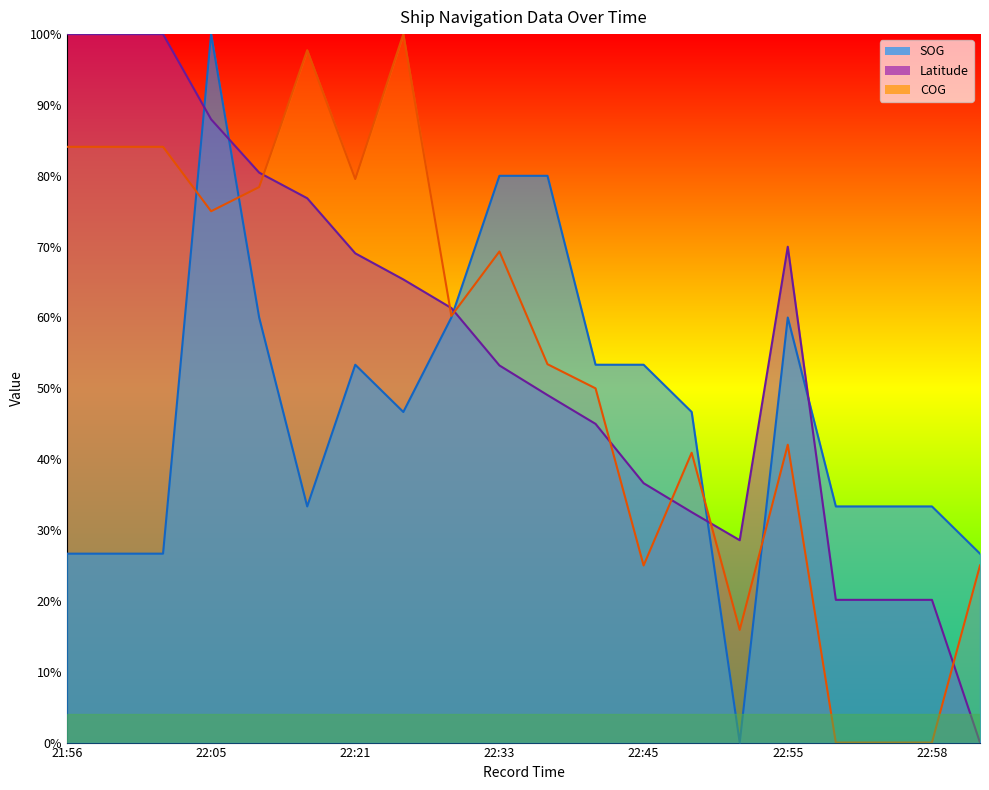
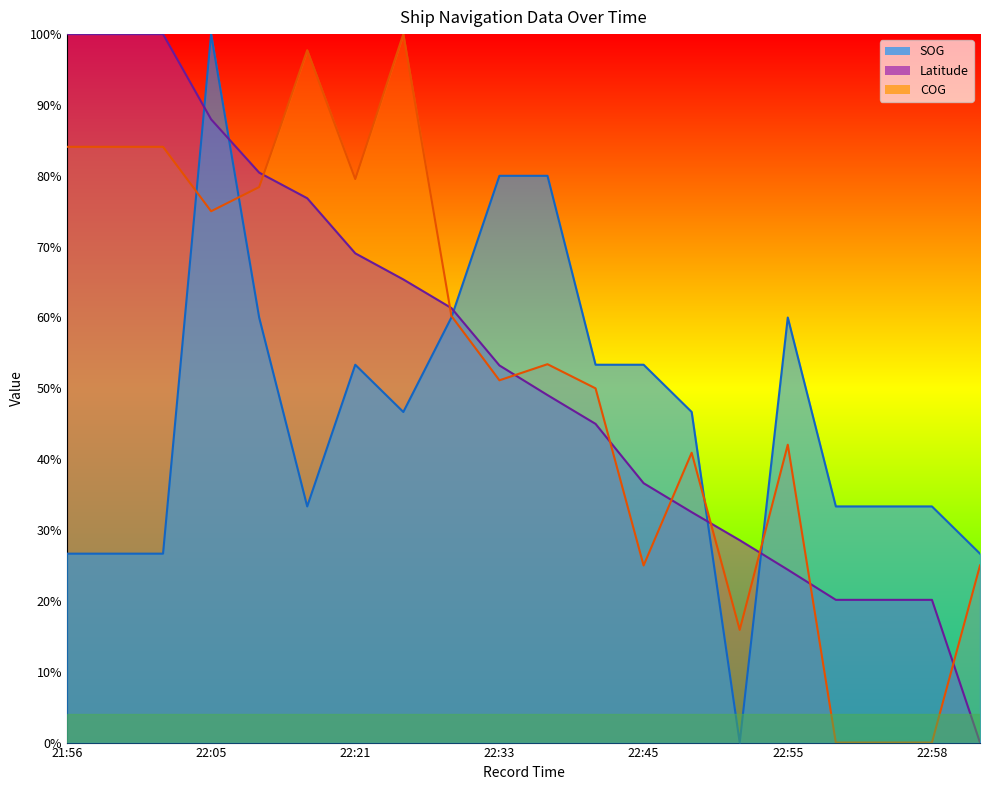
COG, 22:33: 69% -> 51%
Latitude, 22:55: 70% -> 24%
